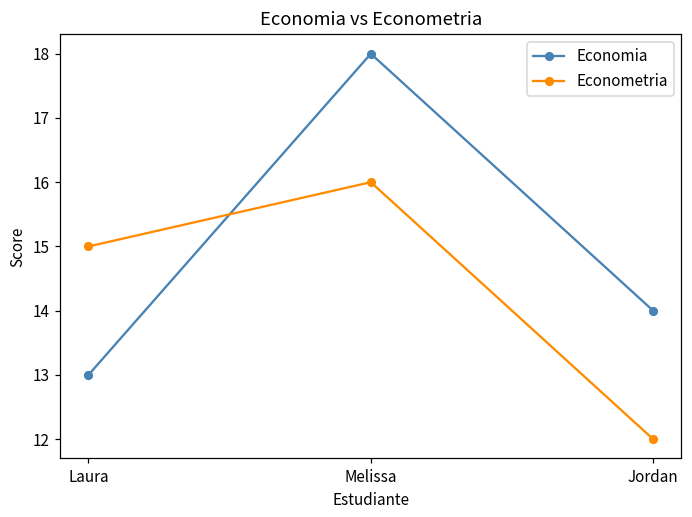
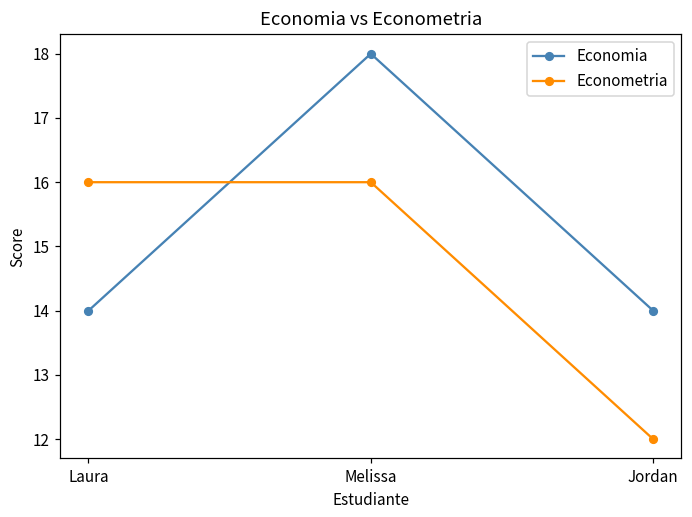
Economia, Laura: 13 -> 14
Econometria, Laura: 15 -> 16
